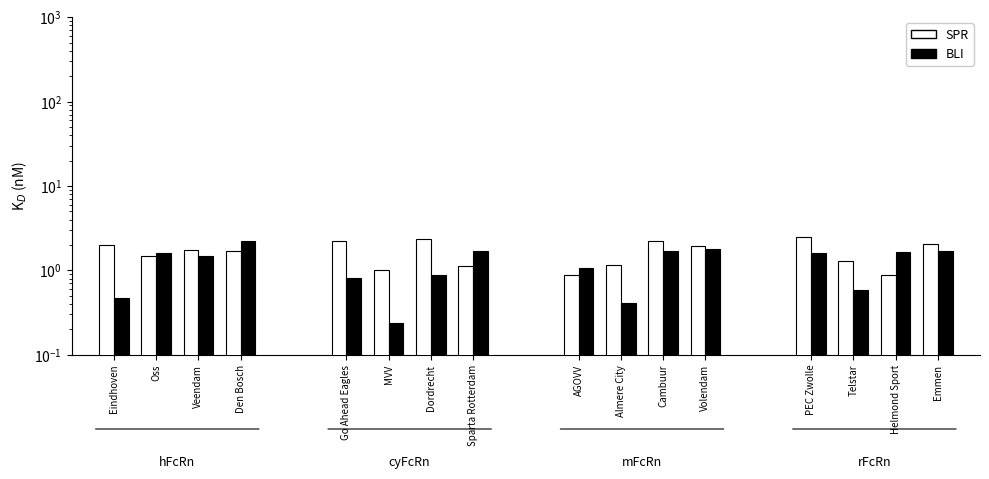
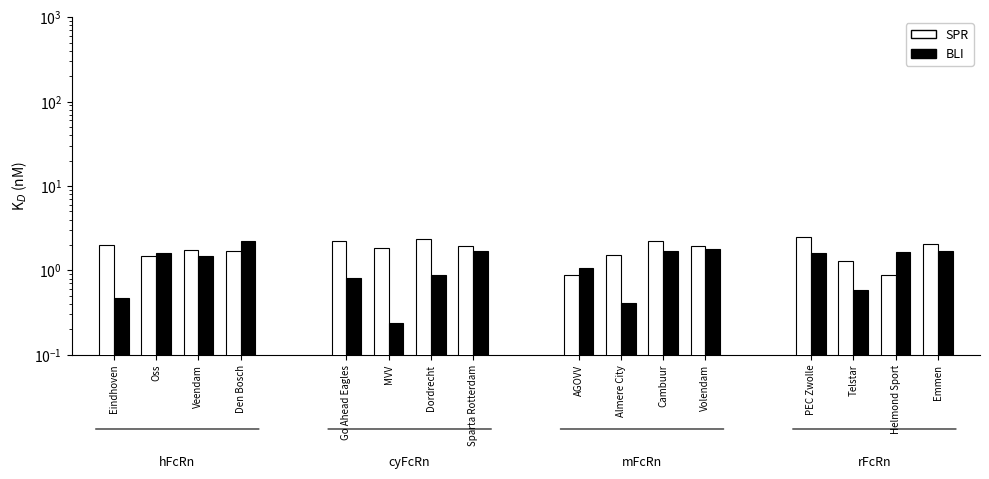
SPR, MVV: 1.0 -> 1.8
SPR, Sparta Rotterdam: 1.1 -> 1.9
SPR, Almere City: 1.2 -> 1.5
